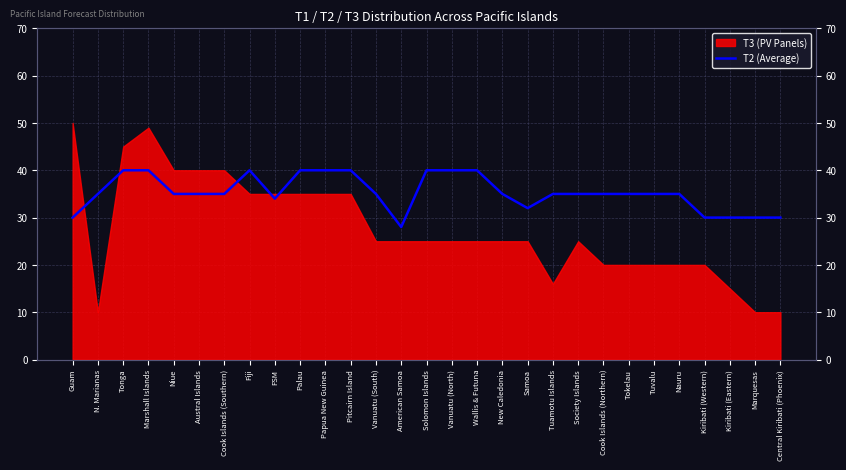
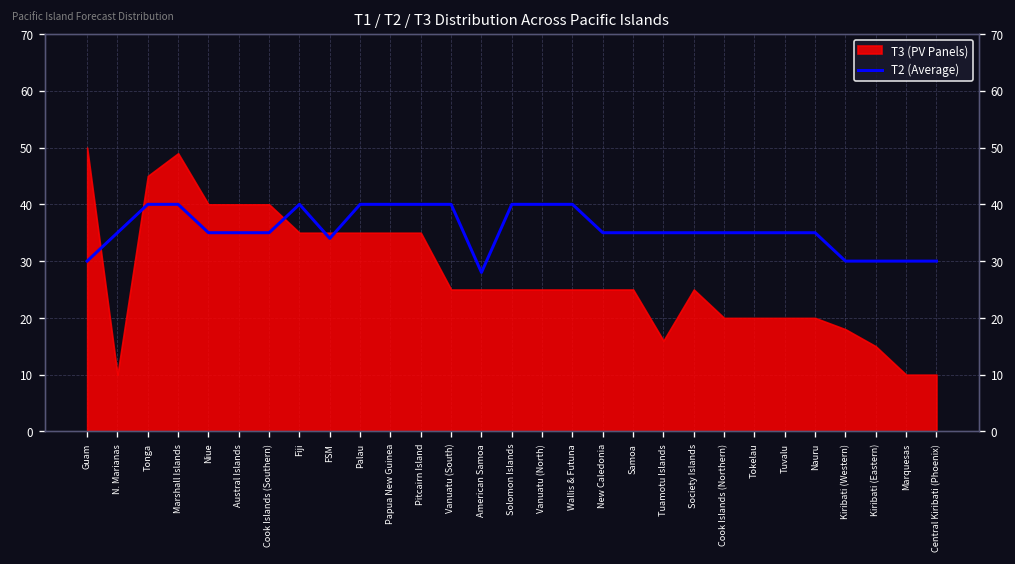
T2 (Average), Vanuatu (South): 35 -> 40
T2 (Average), Samoa: 32 -> 35
T3 (PV Panels), Kiribati (Western): 20 -> 18
